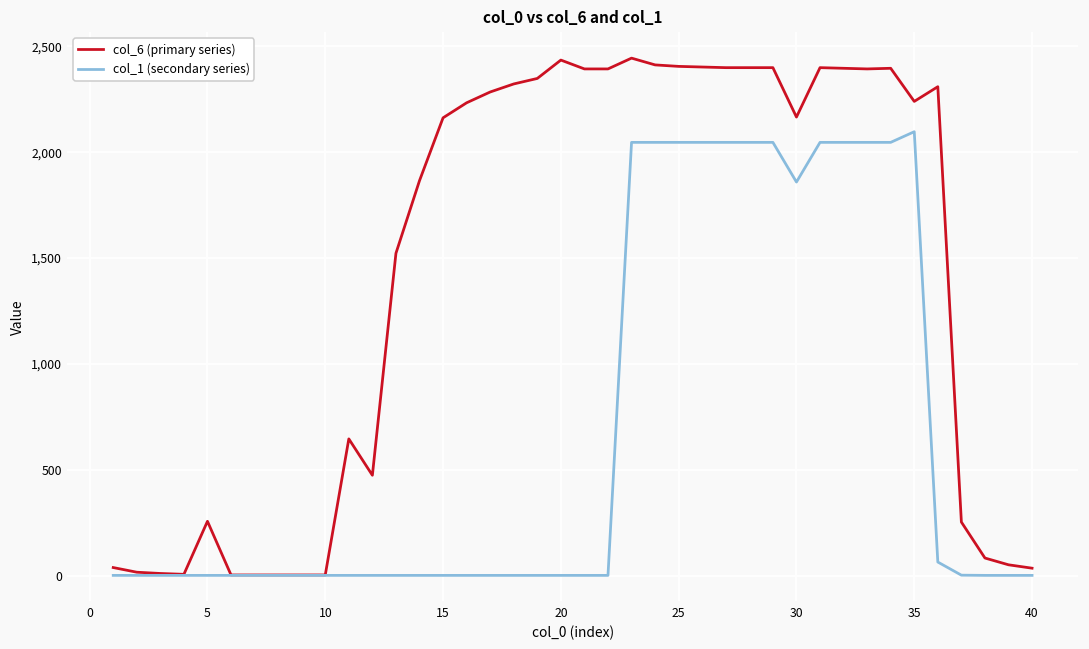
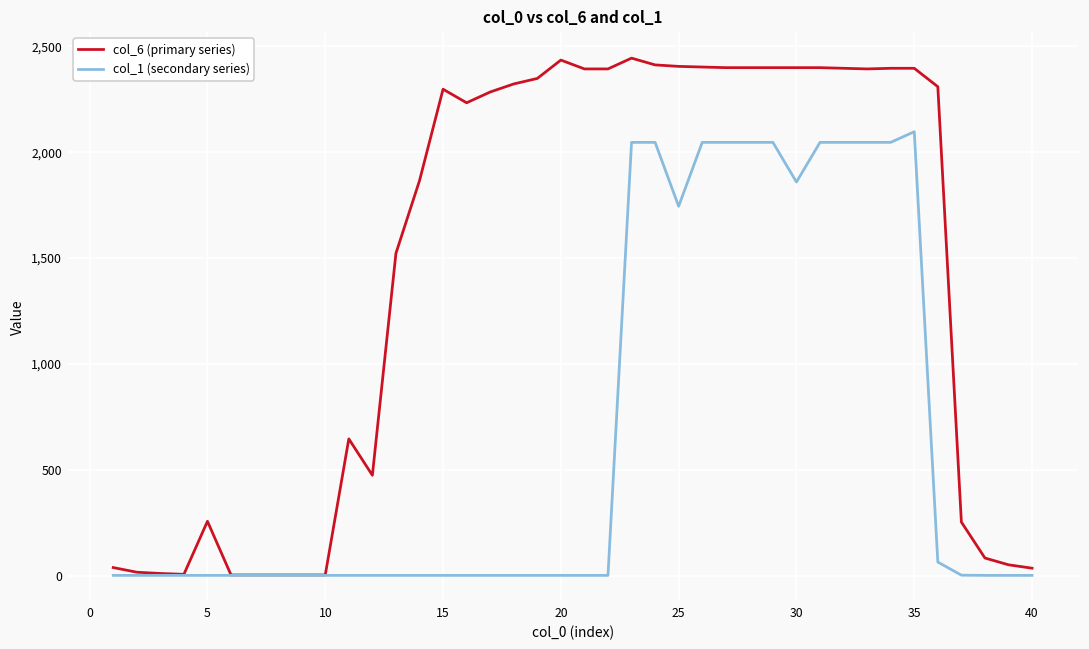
col_6 (primary series), 15: 2,160 -> 2,300
col_1 (secondary series), 25: 2,050 -> 1,740
col_6 (primary series), 30: 2,170 -> 2,400
col_6 (primary series), 35: 2,240 -> 2,400
